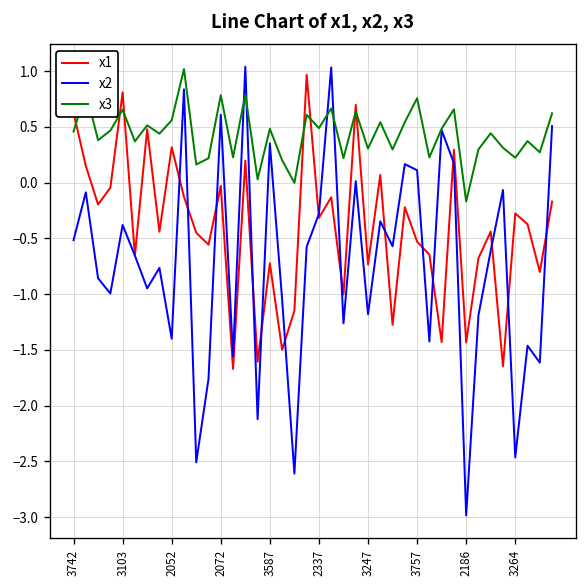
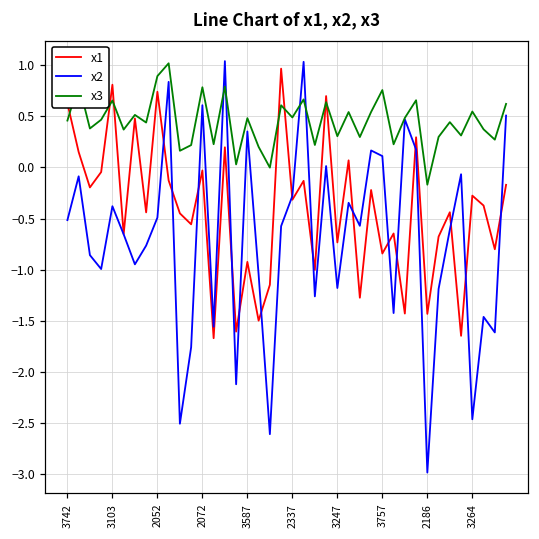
x1, 2052: 0.3 -> 0.7
x2, 2052: -1.4 -> -0.5
x3, 2052: 0.6 -> 0.9
x1, 3587: -0.7 -> -0.9
x1, 3757: -0.5 -> -0.8
x3, 3264: 0.2 -> 0.5
